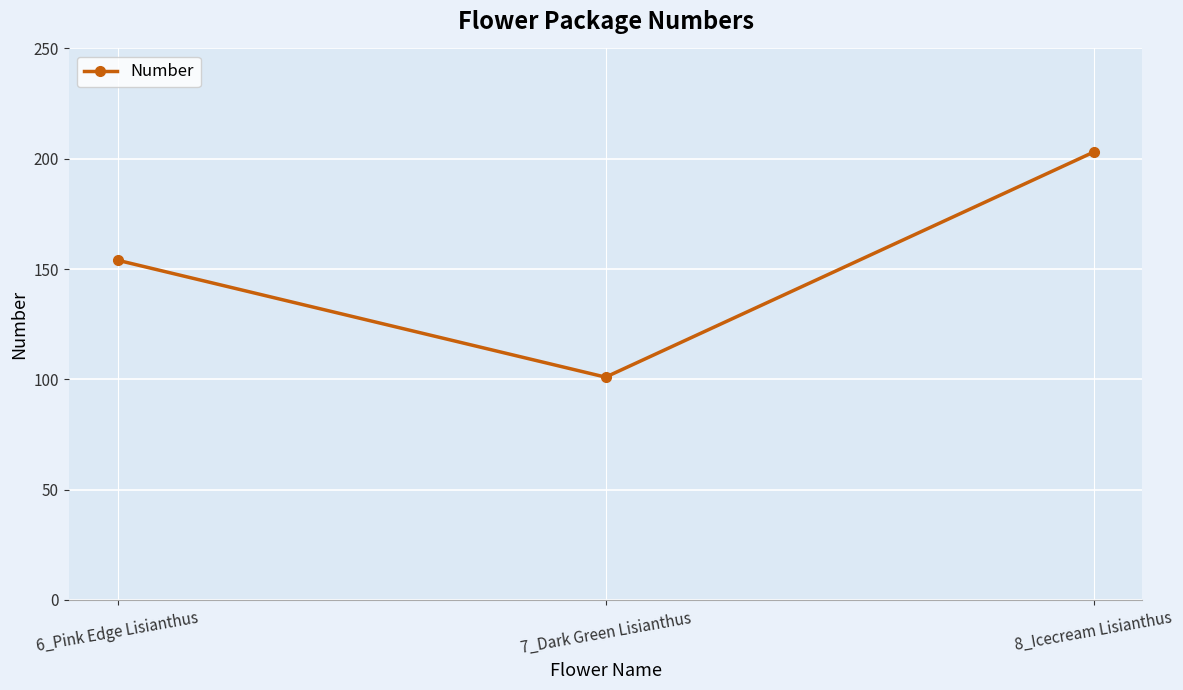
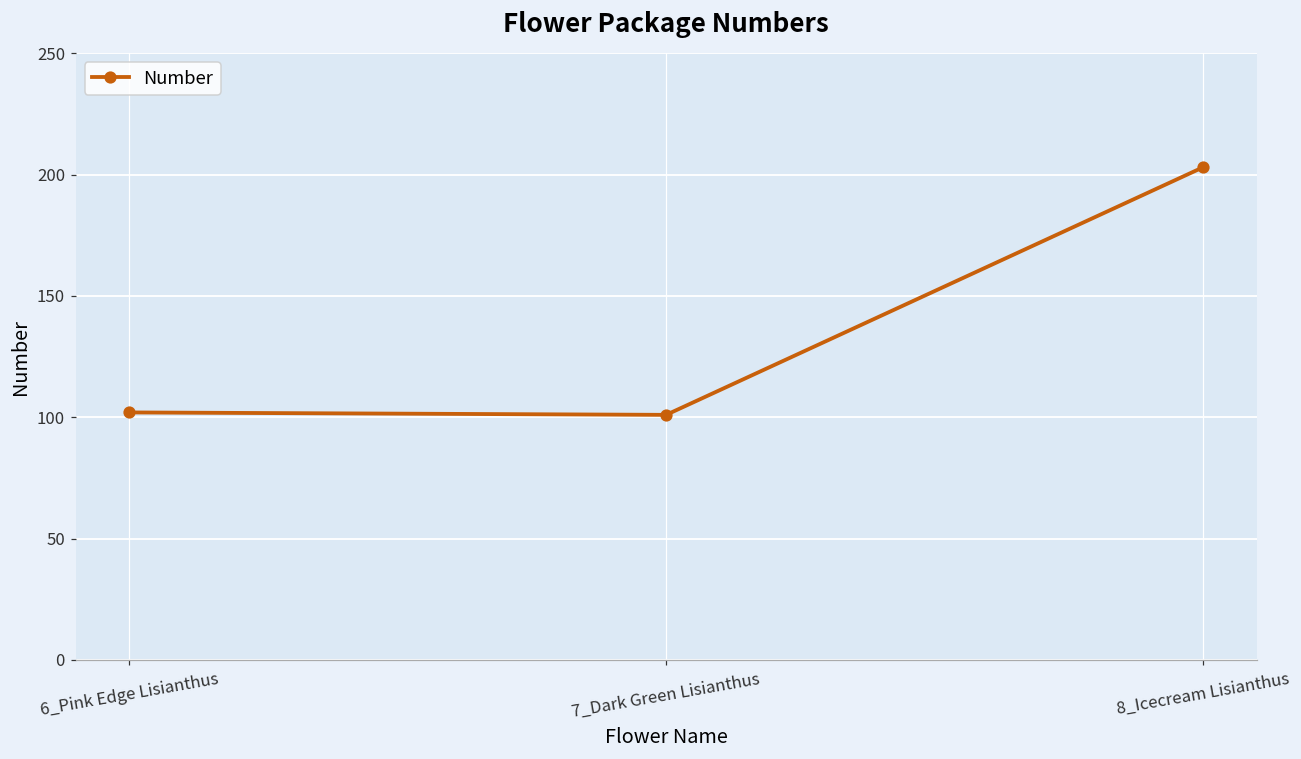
6_Pink Edge Lisianthus: 154 -> 102
